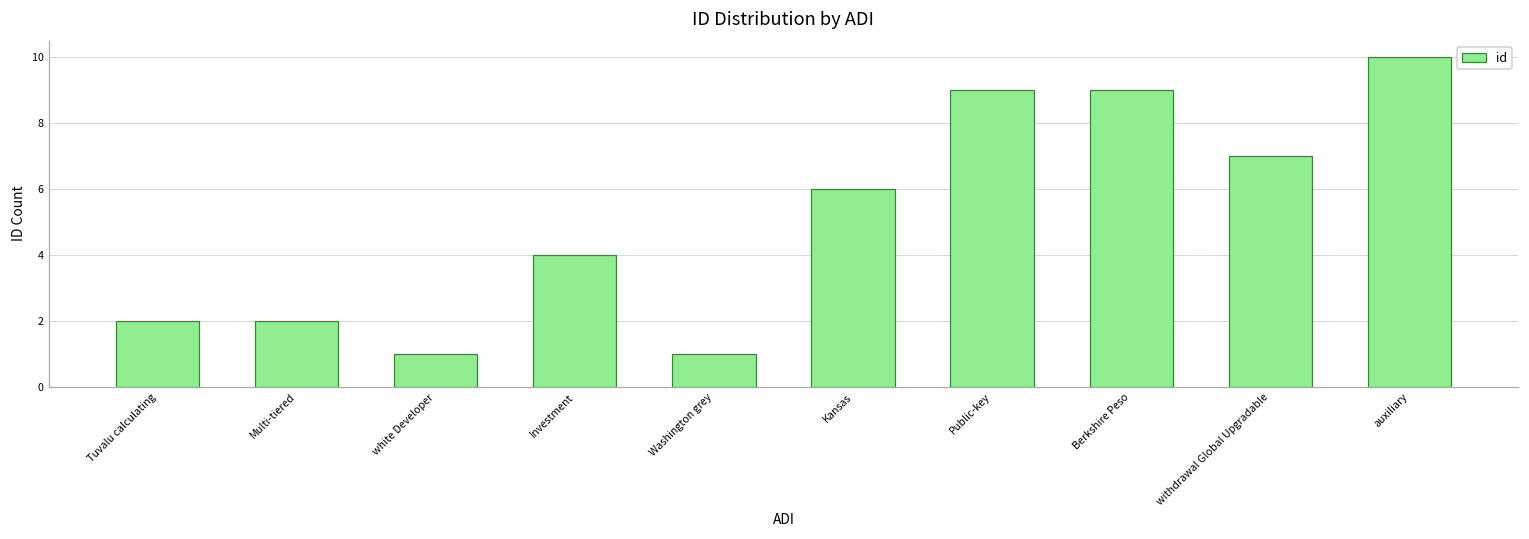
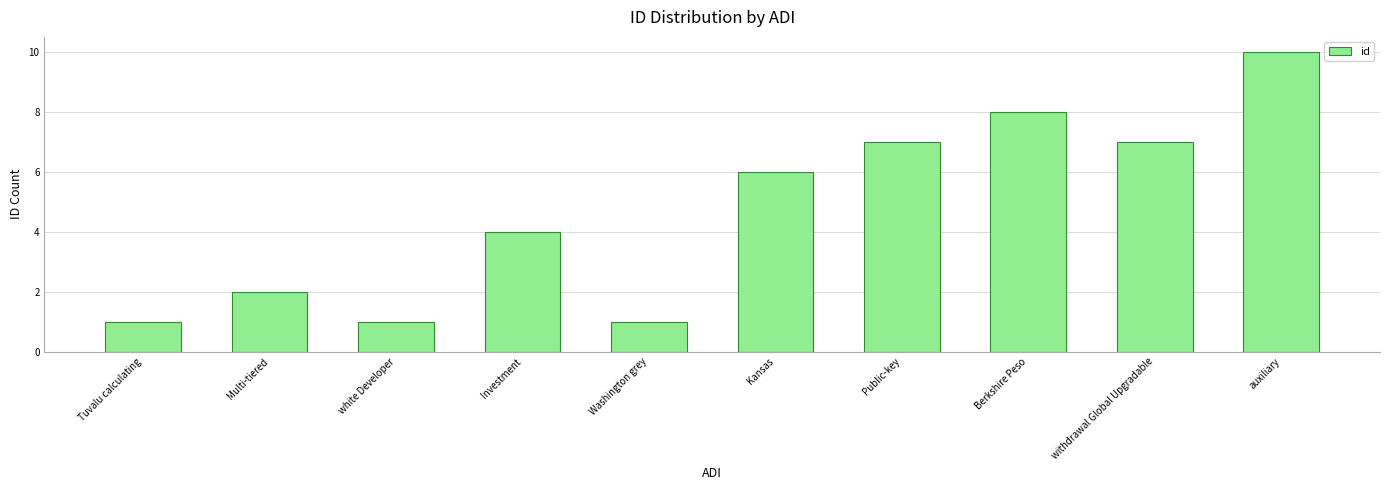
Tuvalu calculating: 2 -> 1
Public-key: 9 -> 7
Berkshire Peso: 9 -> 8
